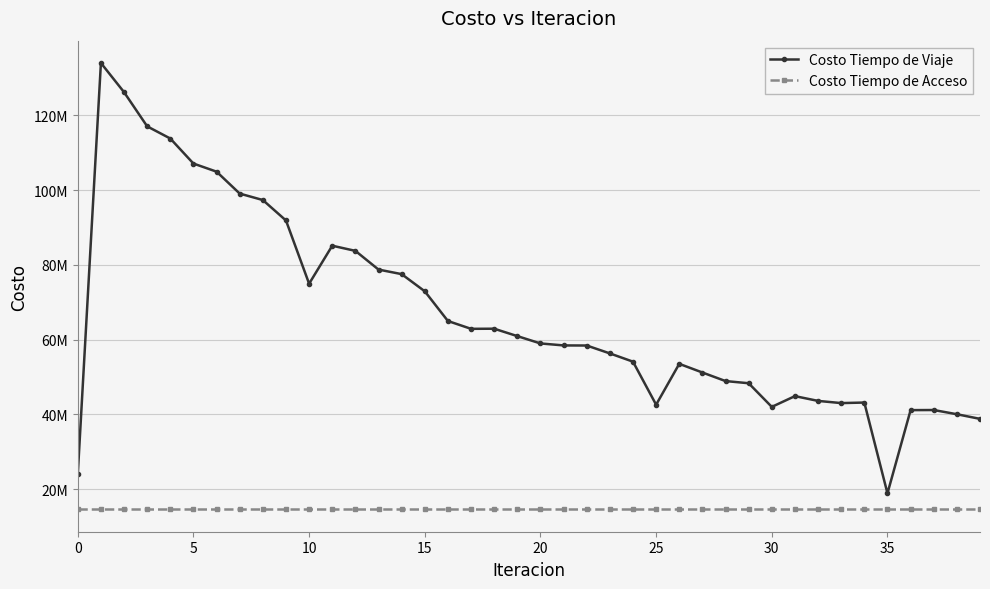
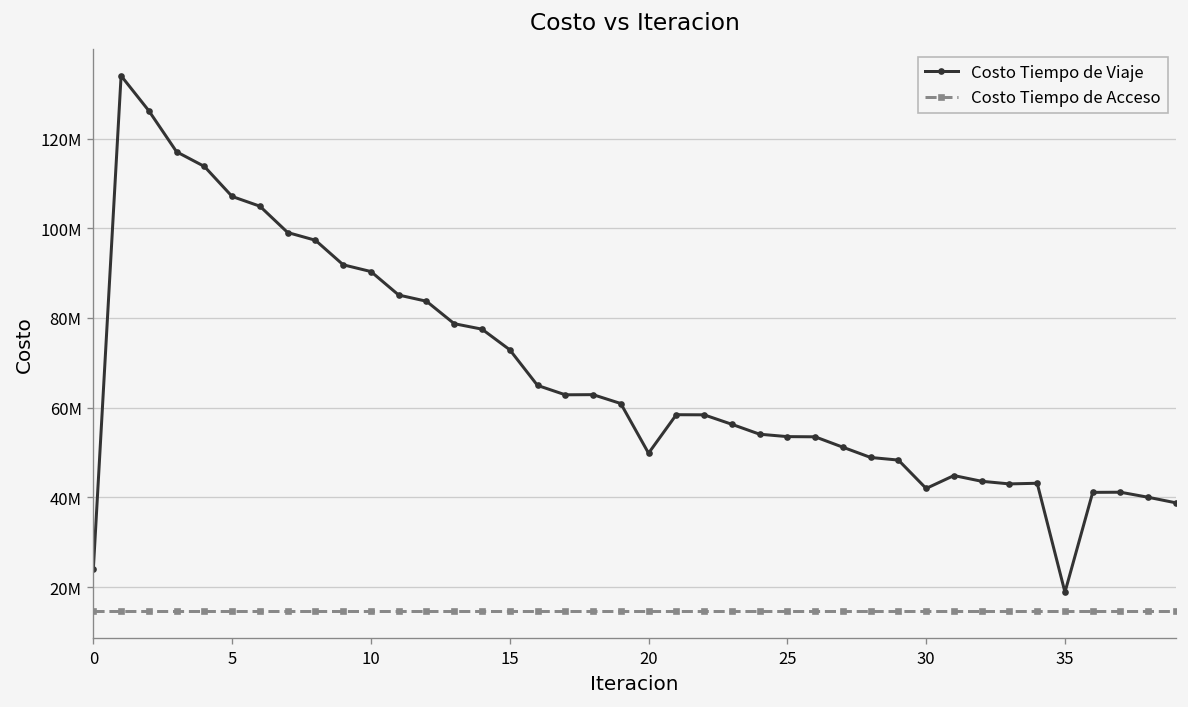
Costo Tiempo de Viaje, 10: 75000000 -> 90000000
Costo Tiempo de Viaje, 20: 59000000 -> 50000000
Costo Tiempo de Viaje, 25: 43000000 -> 54000000
